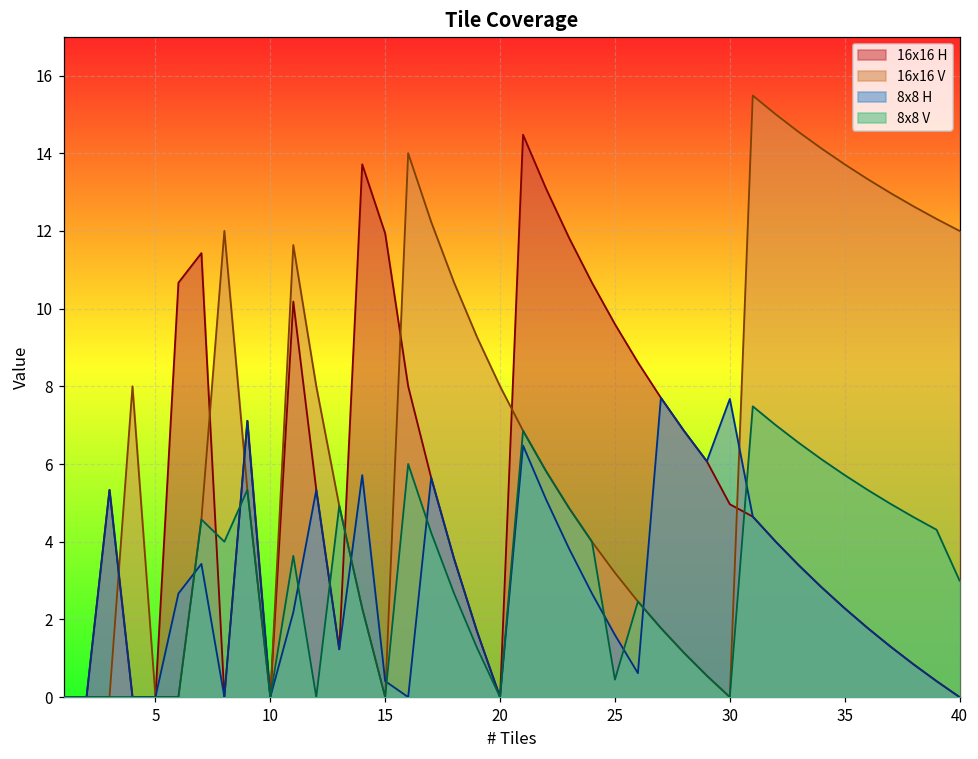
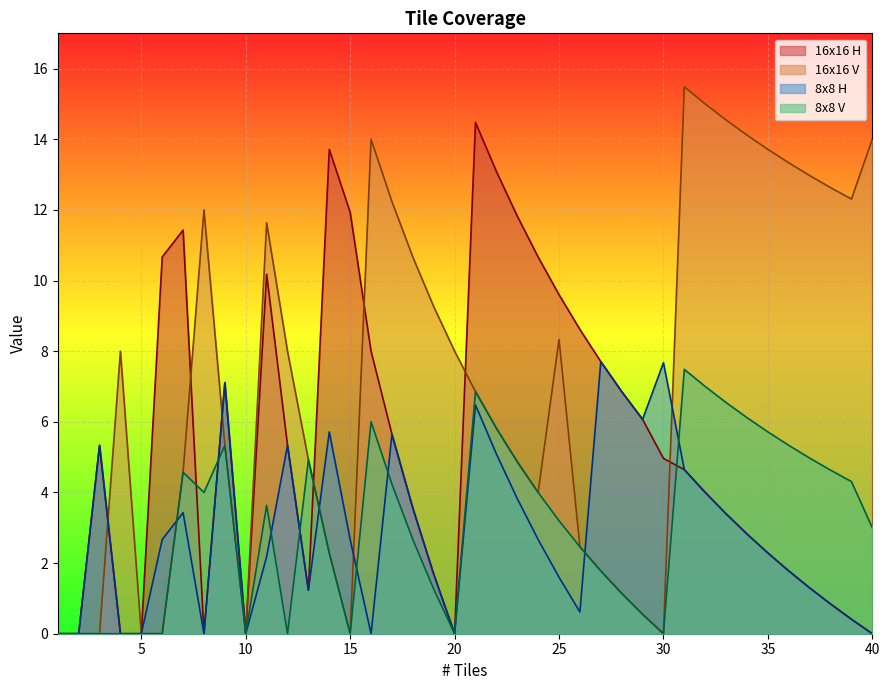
8x8 H, 15: 0.4 -> 2.7
16x16 V, 25: 3.2 -> 8.3
8x8 V, 25: 0.4 -> 3.2
16x16 V, 40: 12 -> 14
